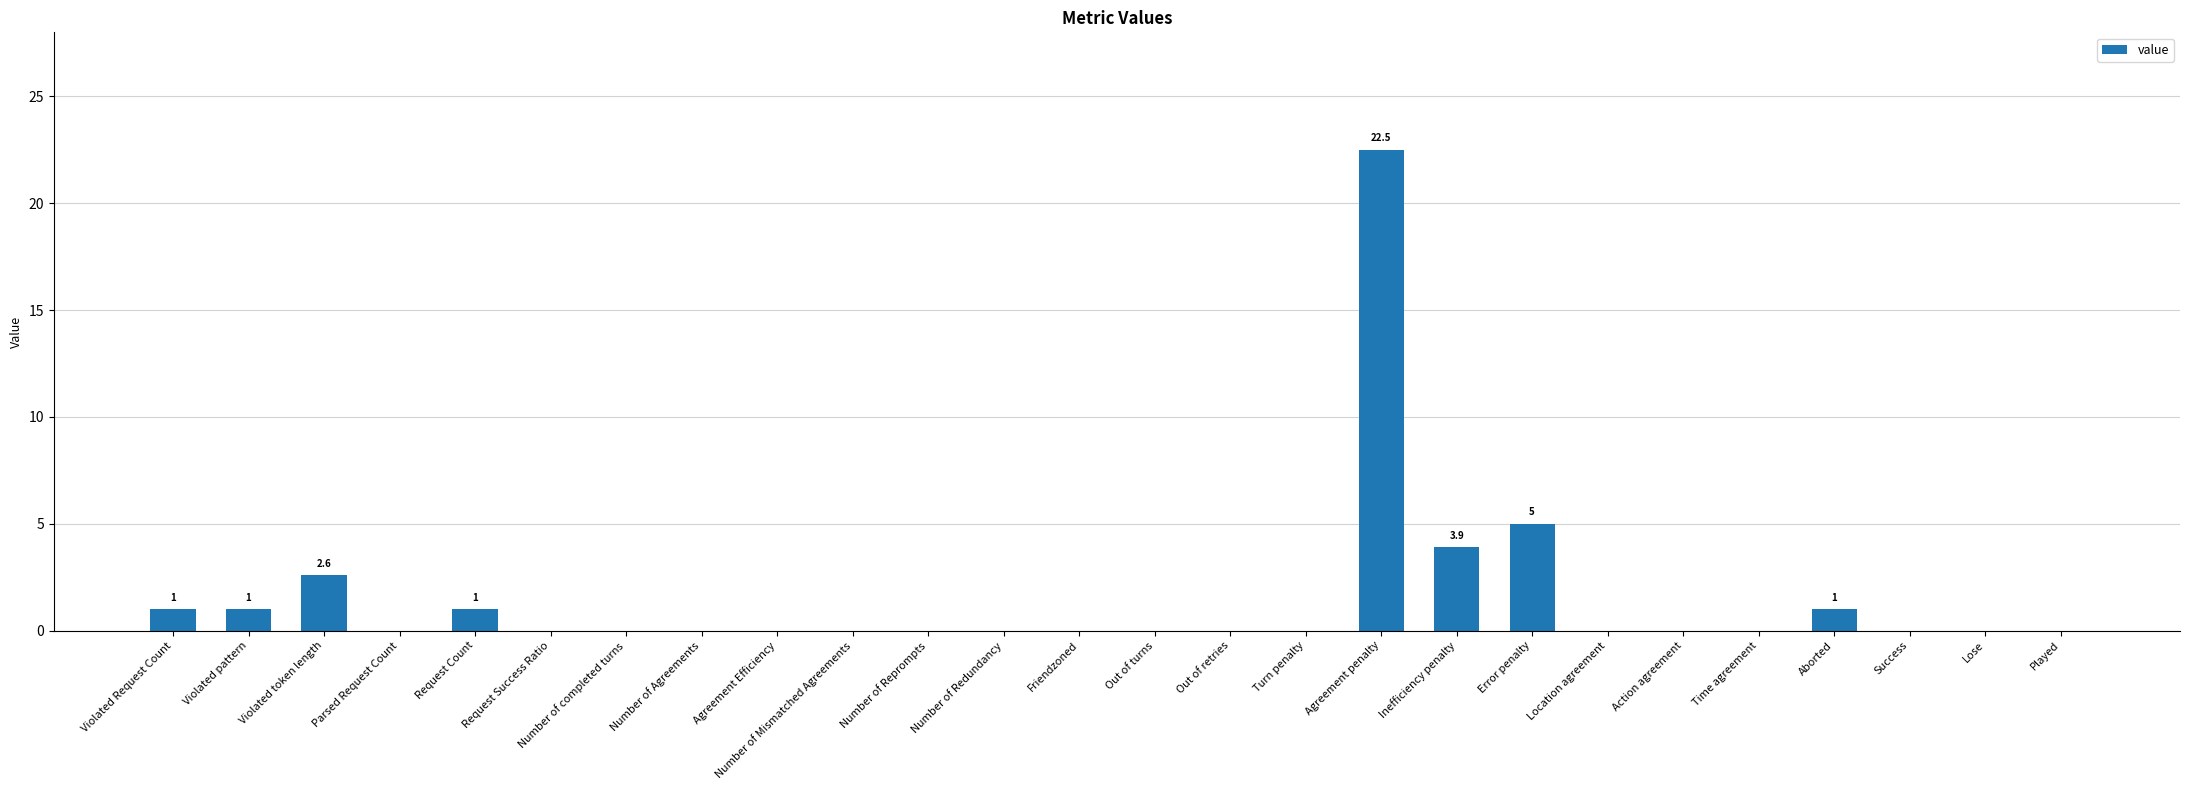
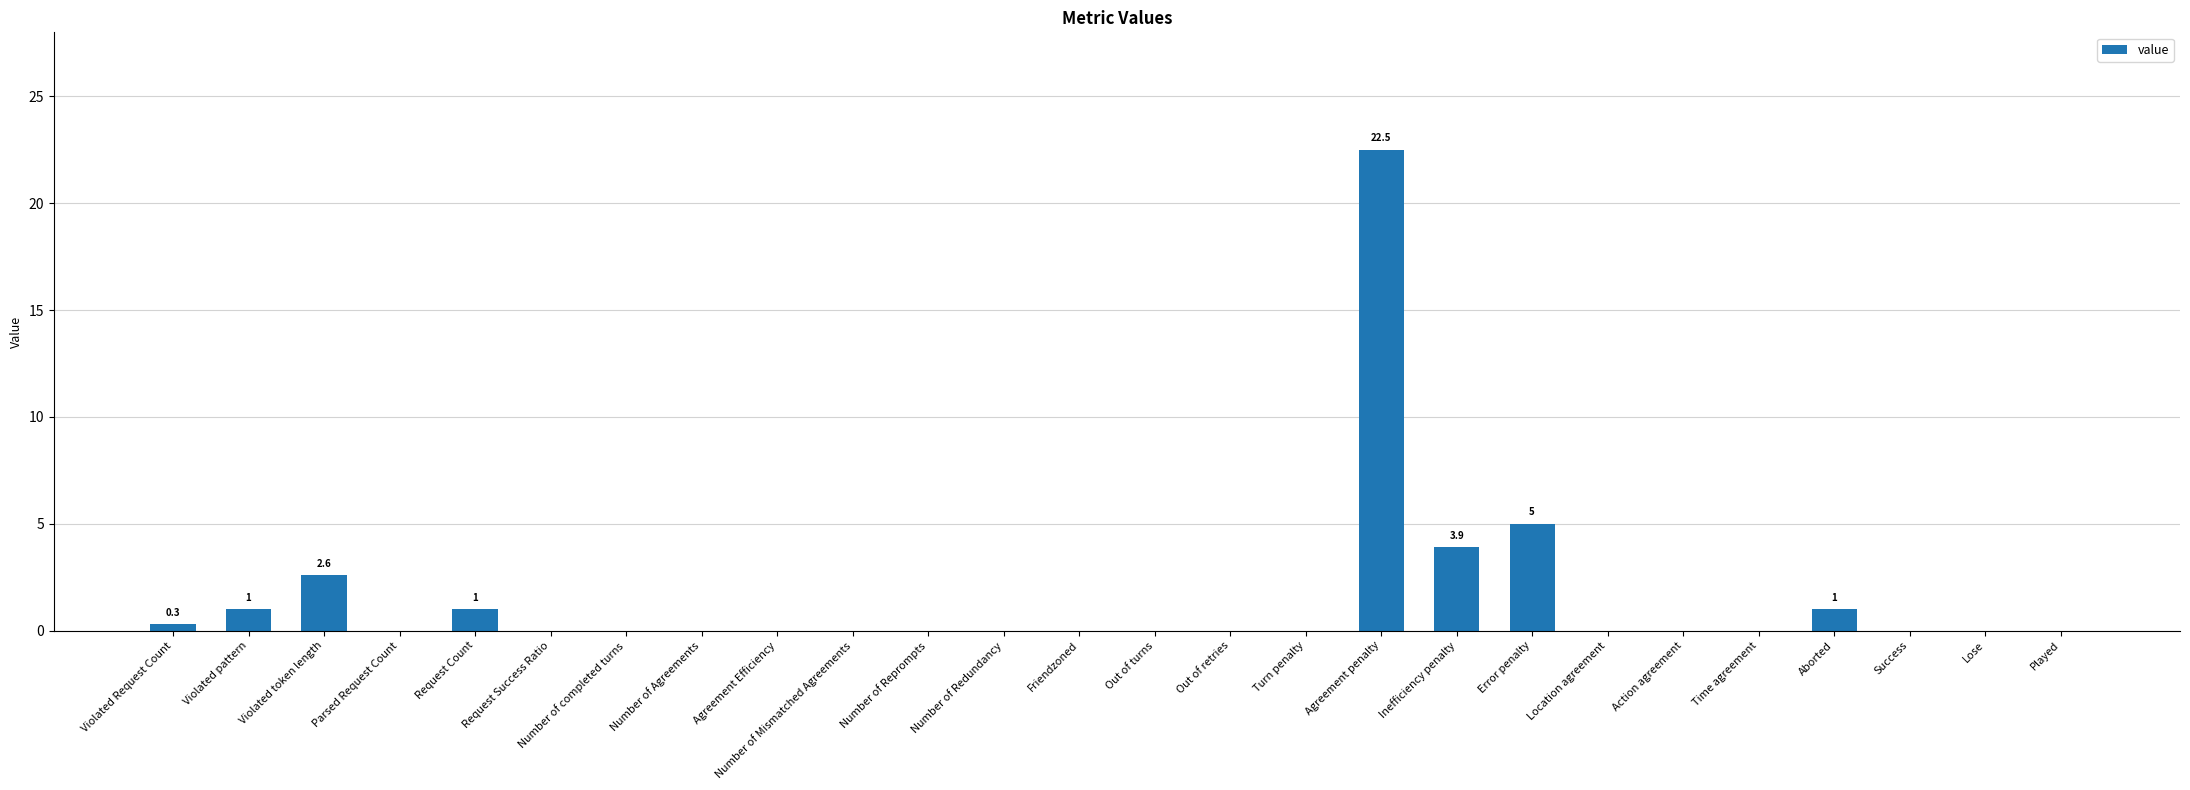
Violated Request Count: 1 -> 0.3
